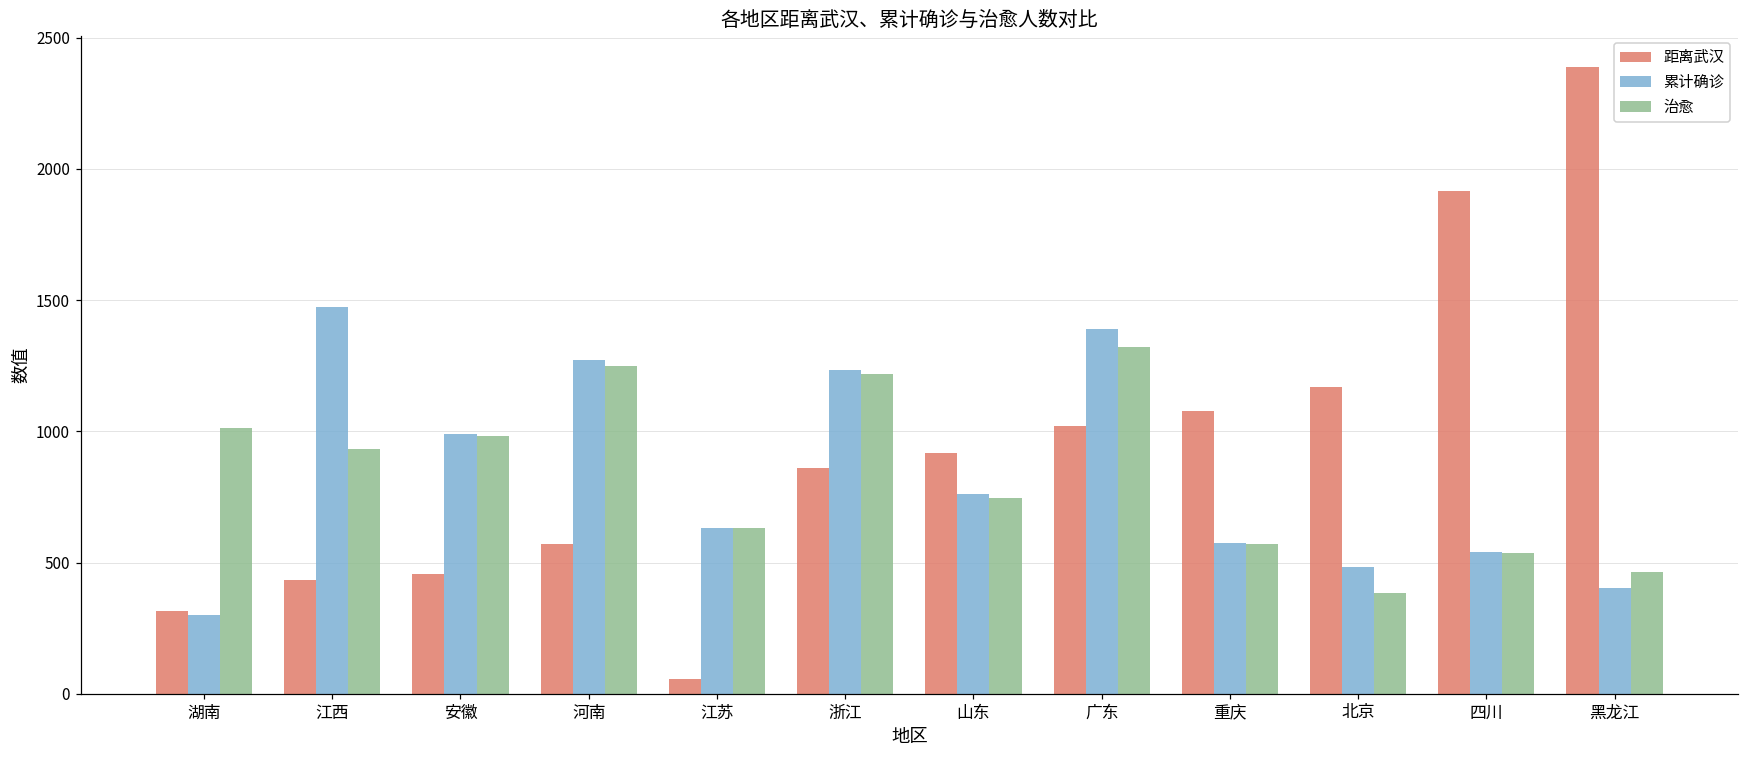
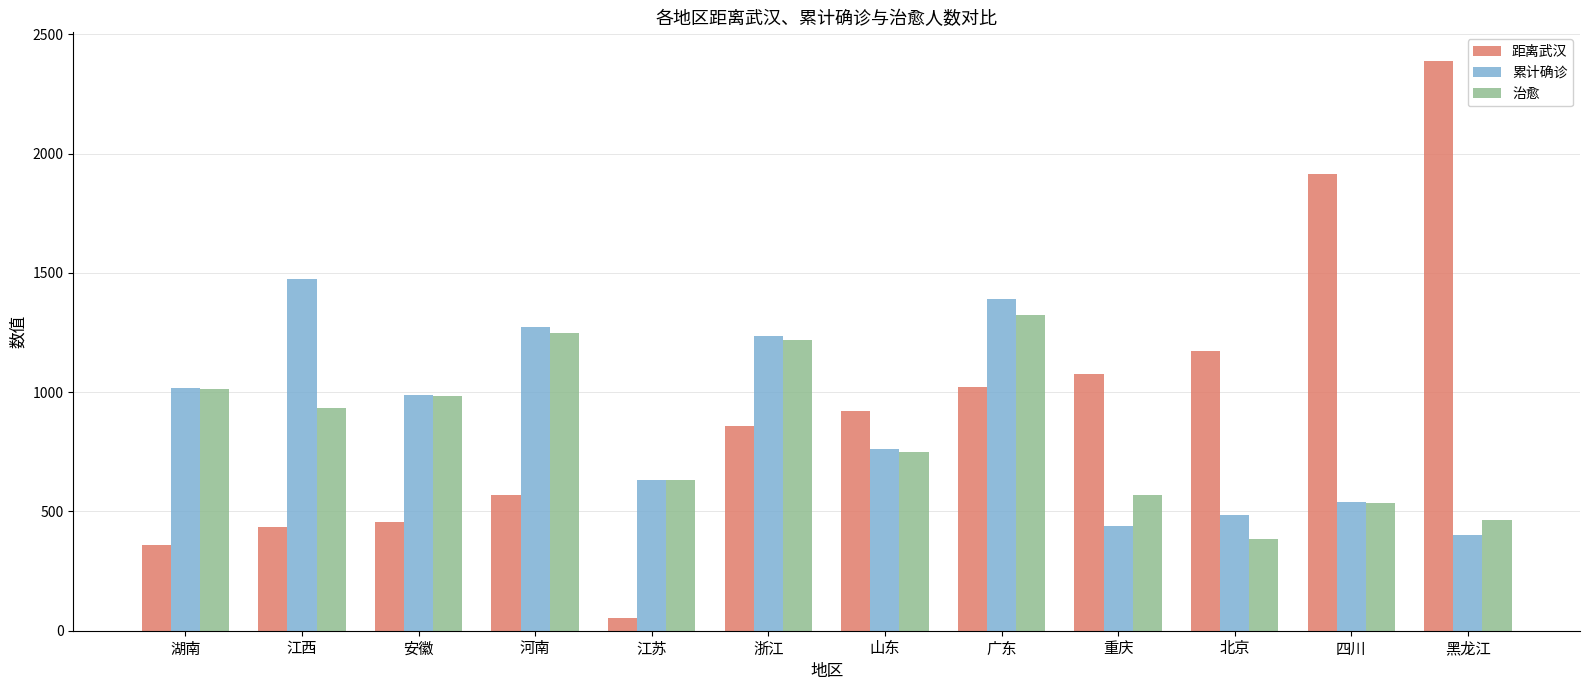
距离武汉, 湖南: 320 -> 360
累计确诊, 湖南: 300 -> 1020
累计确诊, 重庆: 580 -> 440
